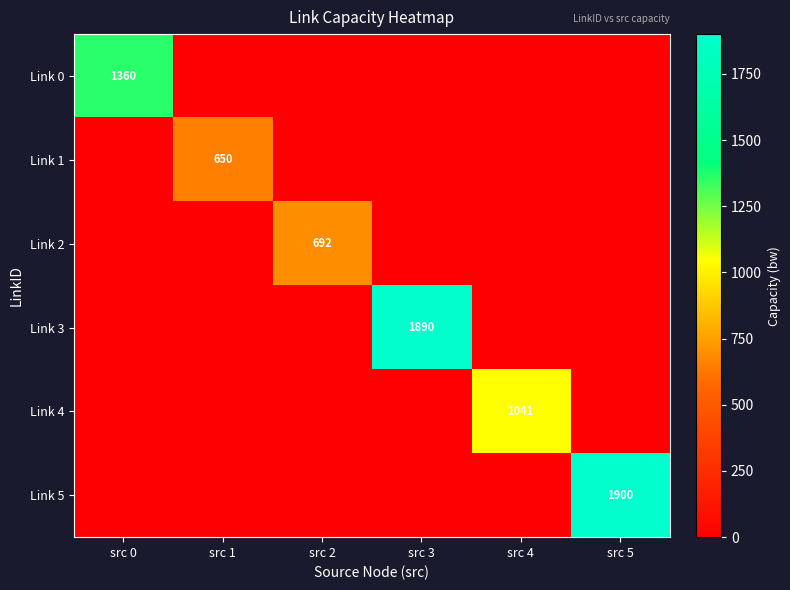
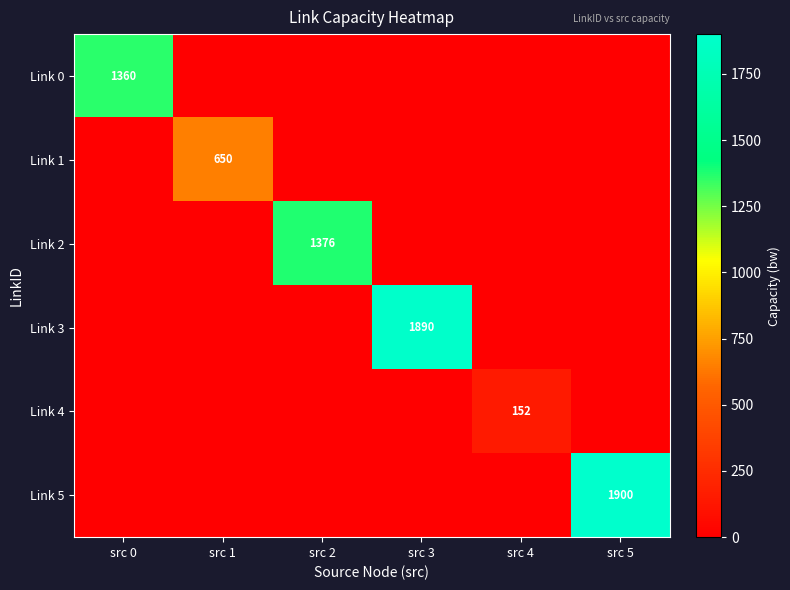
Link 2, src 2: 692 -> 1376
Link 4, src 4: 1041 -> 152
